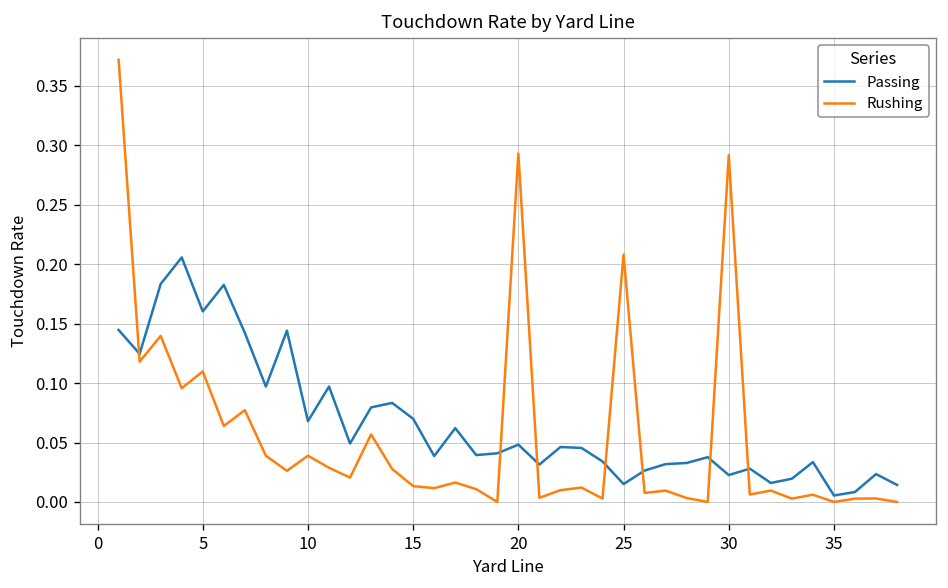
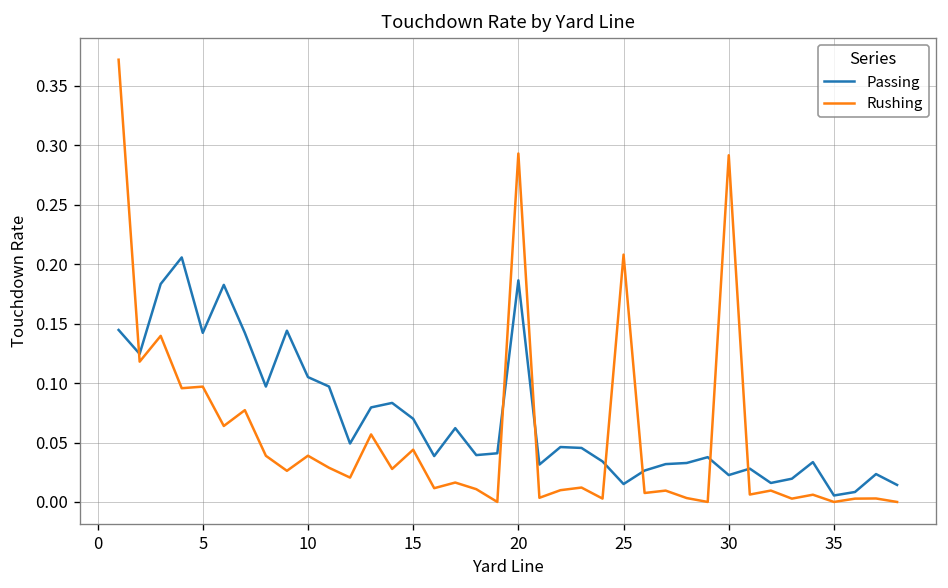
Passing, 5: 0.16 -> 0.14
Rushing, 5: 0.11 -> 0.10
Passing, 10: 0.07 -> 0.11
Rushing, 15: 0.01 -> 0.04
Passing, 20: 0.05 -> 0.19
